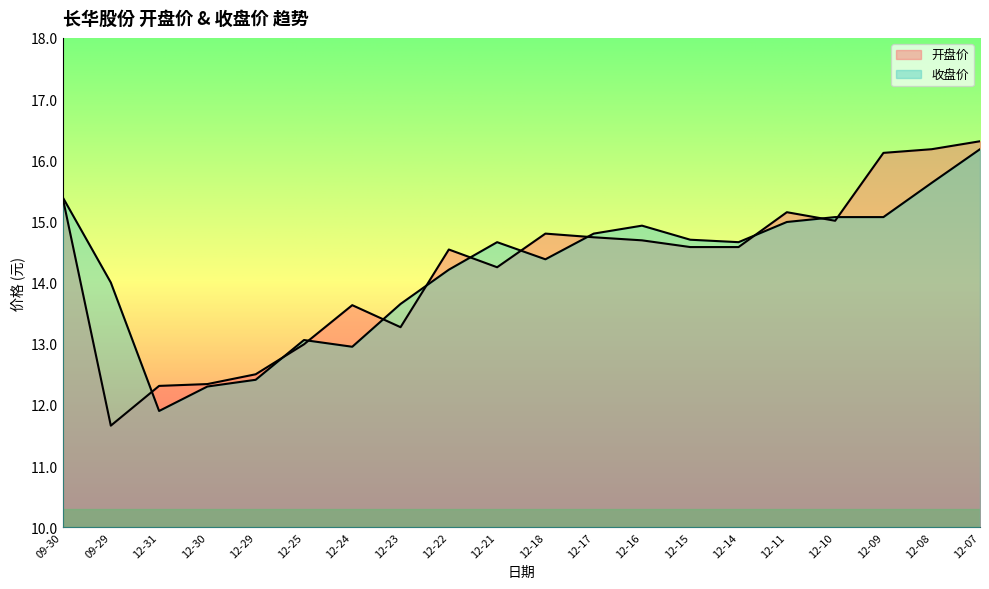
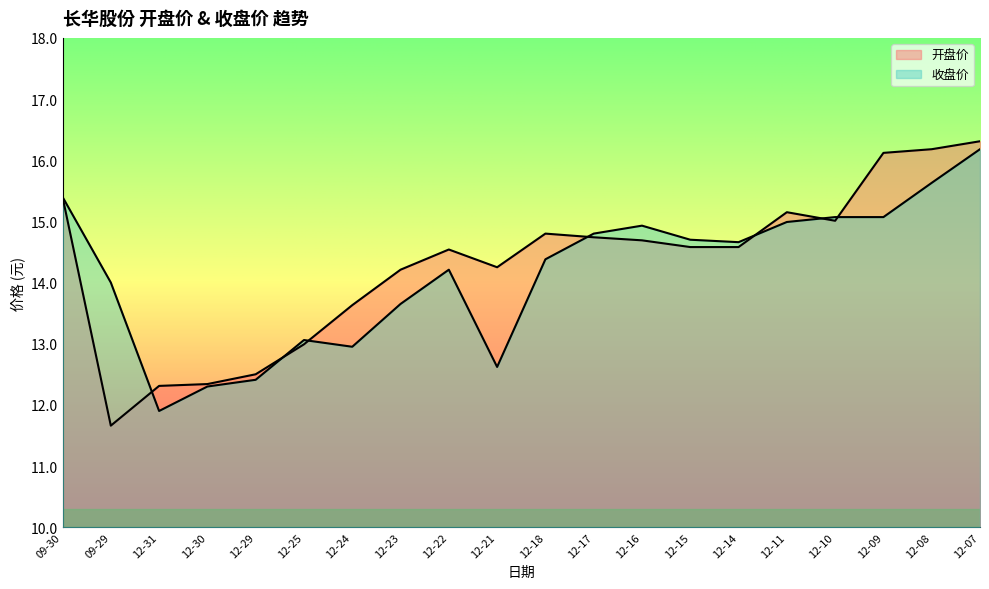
开盘价, 12-23: 13.3 -> 14.2
收盘价, 12-21: 14.7 -> 12.6
